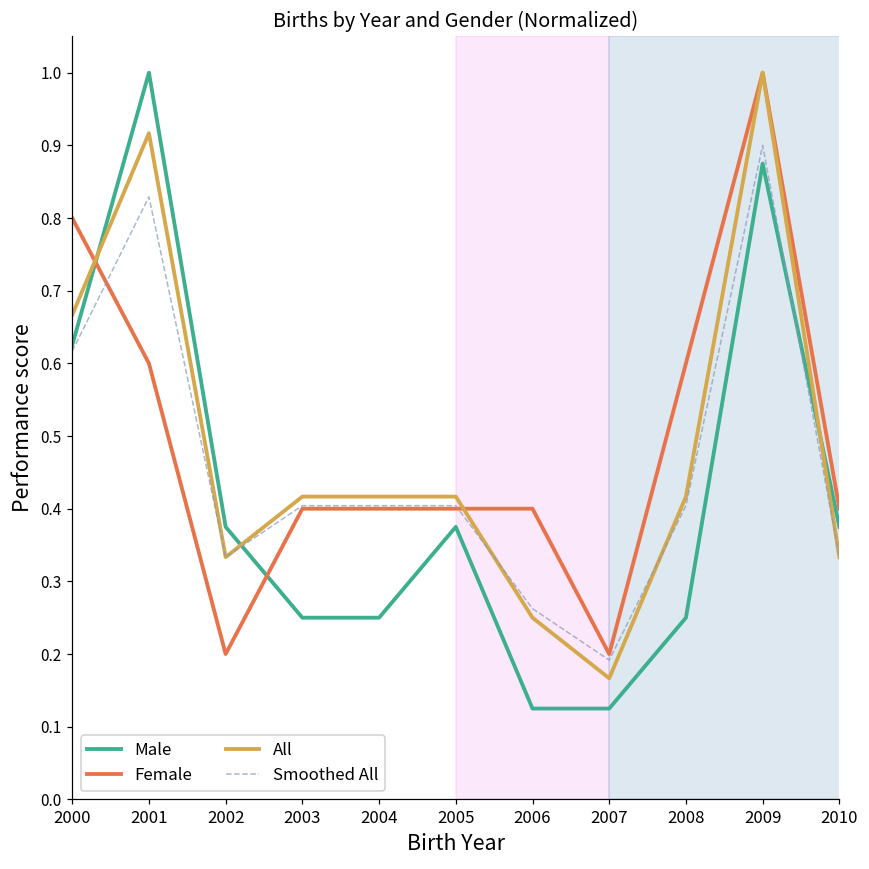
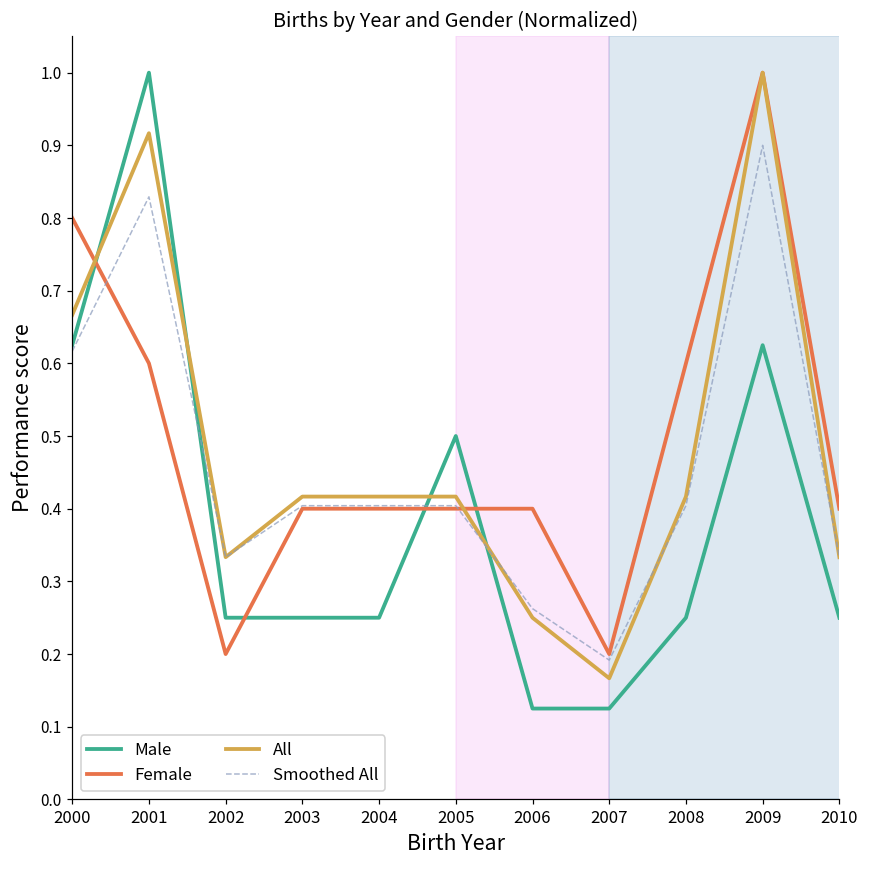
Male, 2002: 0.38 -> 0.25
Male, 2005: 0.38 -> 0.50
Male, 2009: 0.88 -> 0.63
Male, 2010: 0.38 -> 0.25
